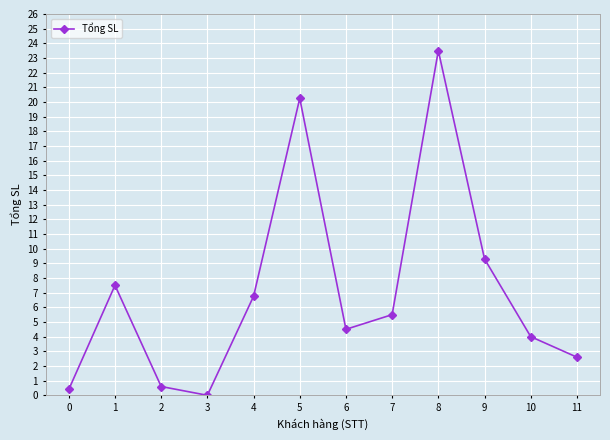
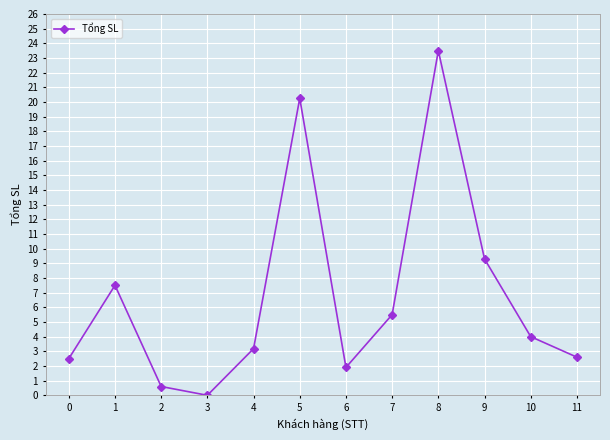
0: 0.4 -> 2.5
4: 6.8 -> 3.2
6: 4.5 -> 1.9
